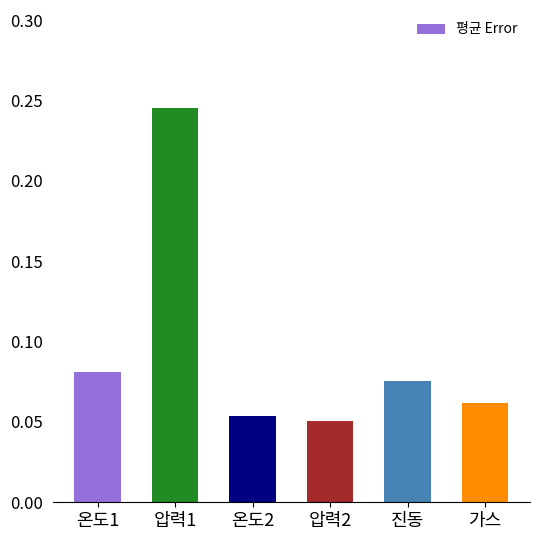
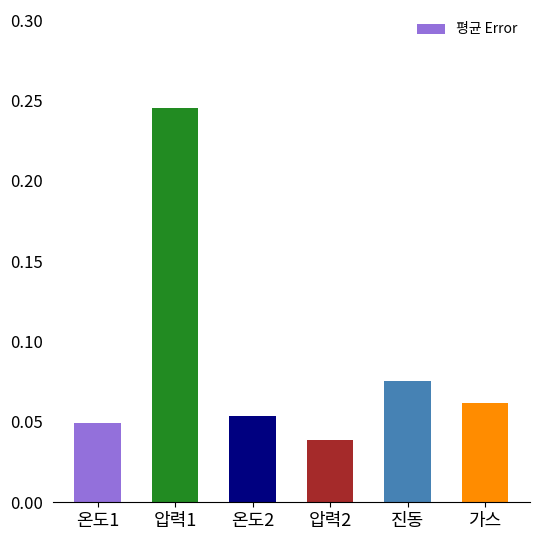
온도1: 0.081 -> 0.049
압력2: 0.051 -> 0.039
